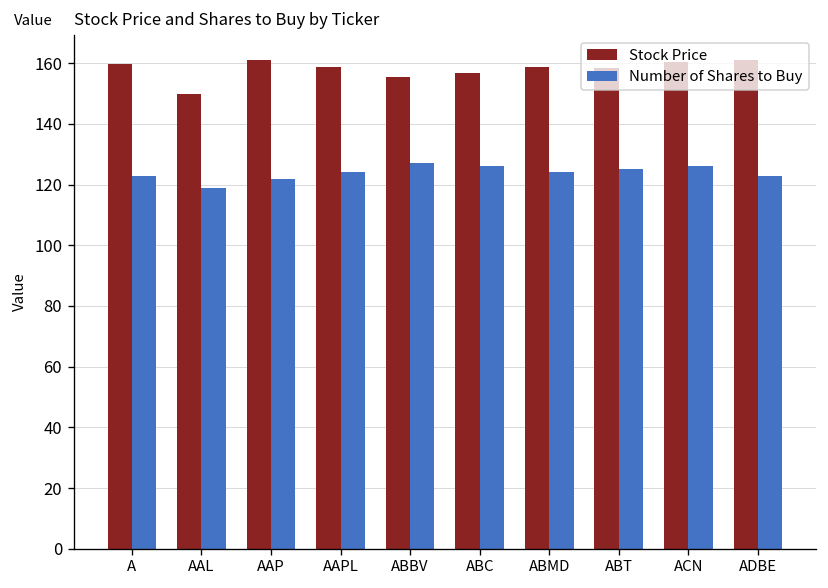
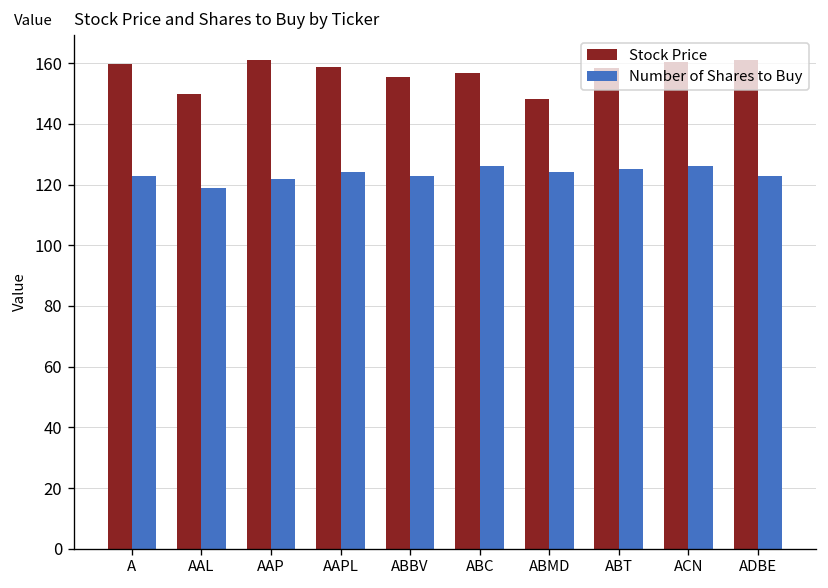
Number of Shares to Buy, ABBV: 127 -> 123
Stock Price, ABMD: 159 -> 148
